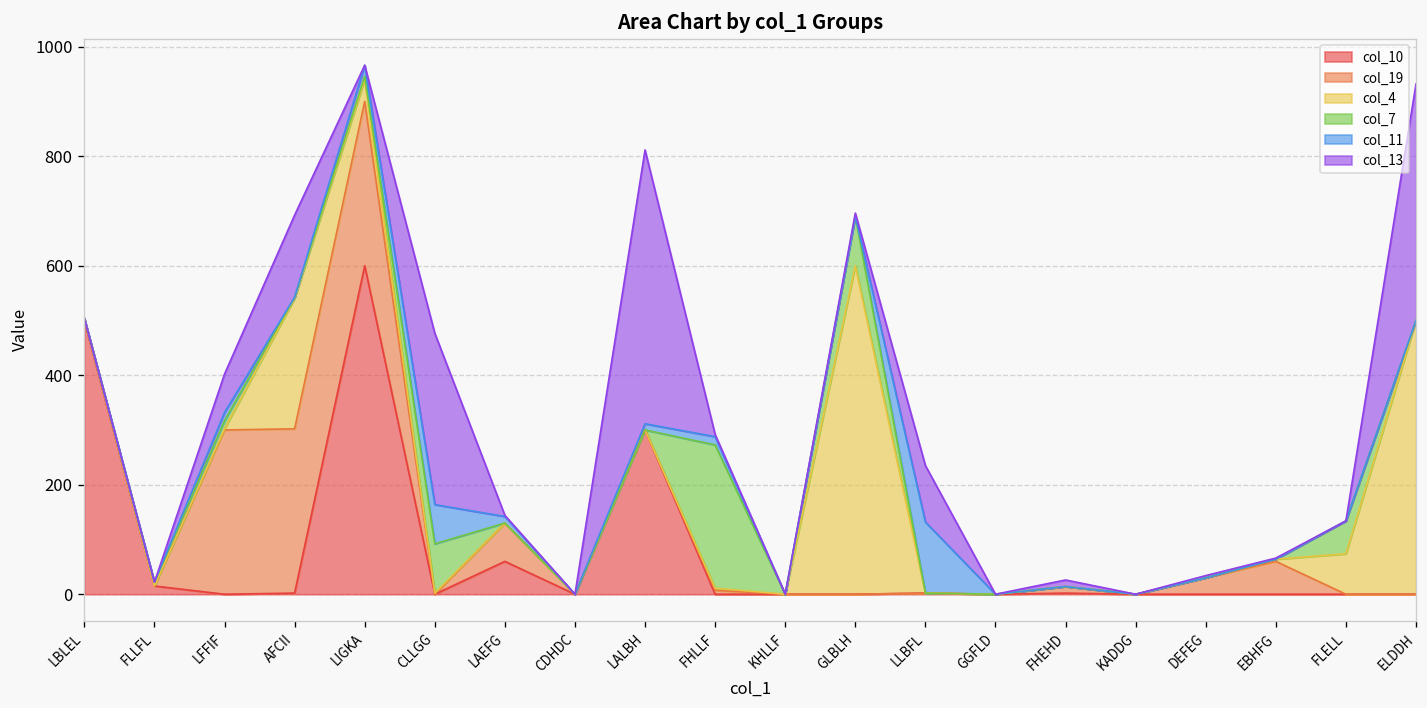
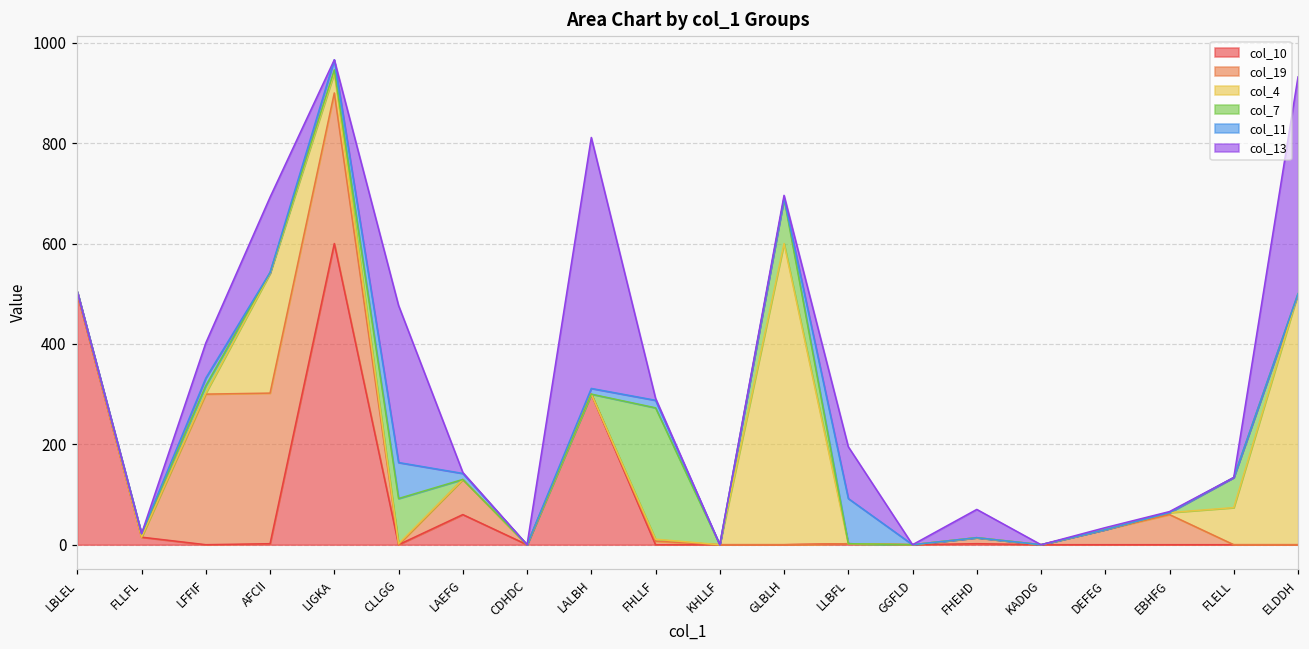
col_11, LLBFL: 130 -> 90
col_13, FHEHD: 10 -> 60
